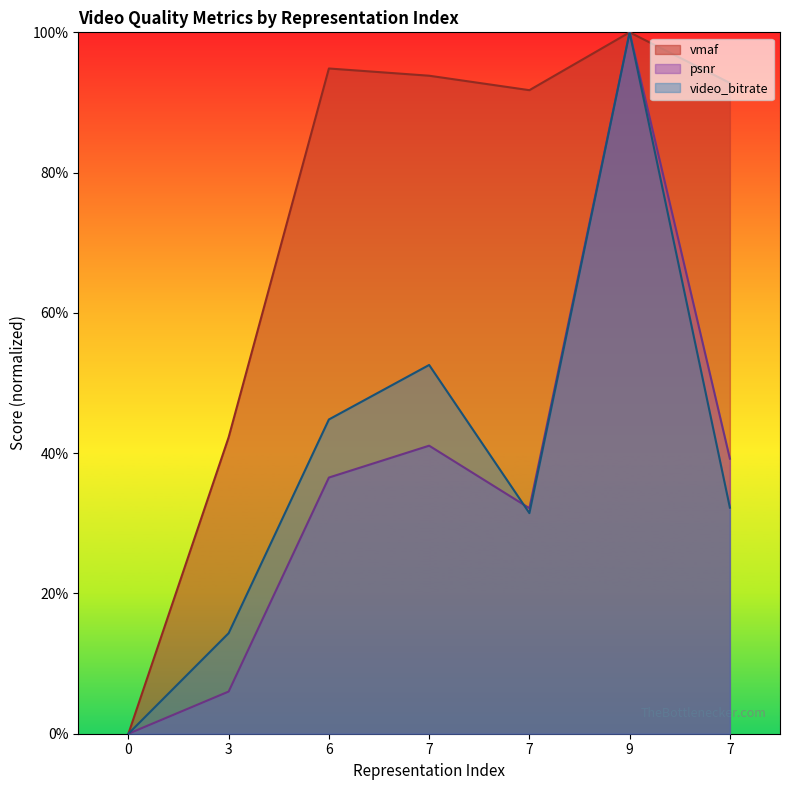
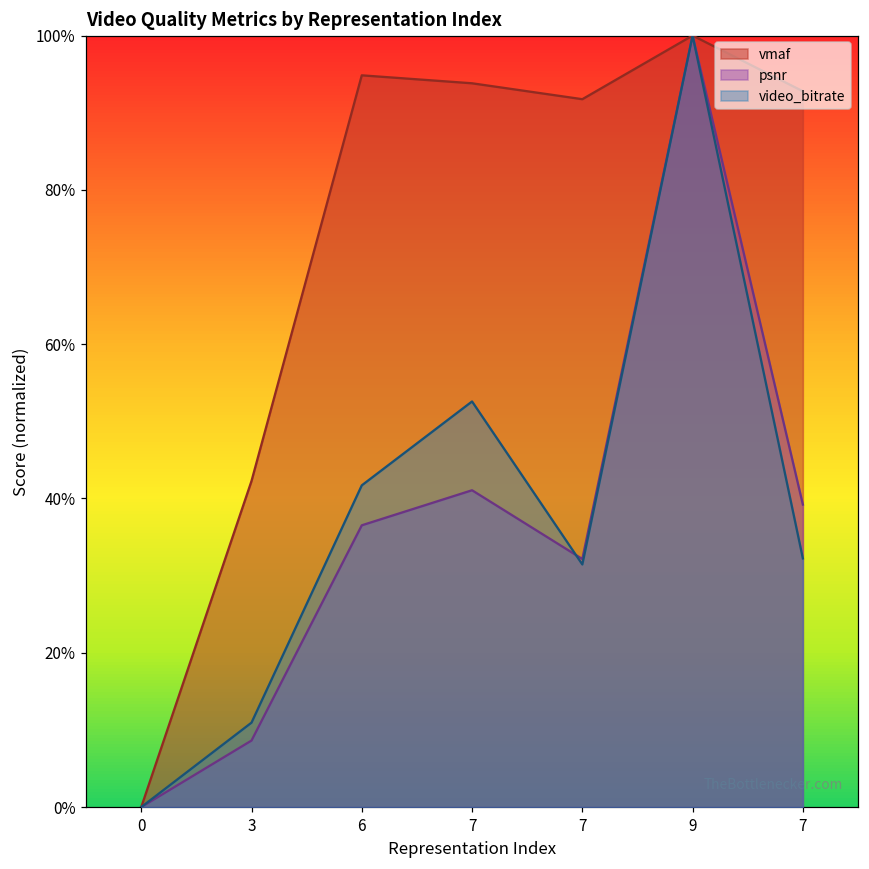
psnr, 3: 6% -> 9%
video_bitrate, 3: 14% -> 11%
video_bitrate, 6: 45% -> 42%
